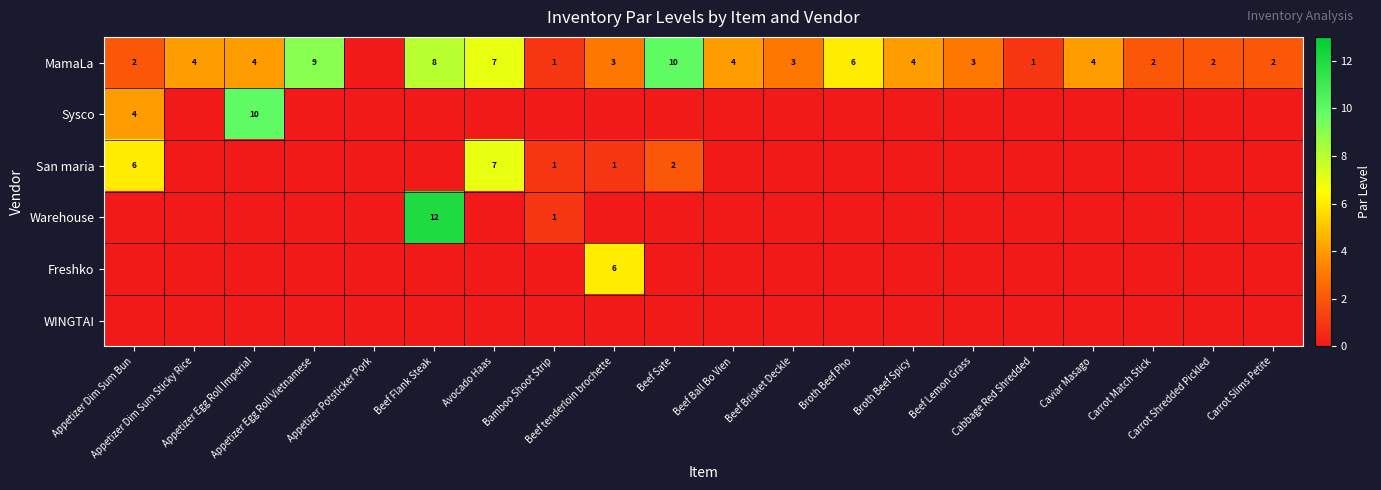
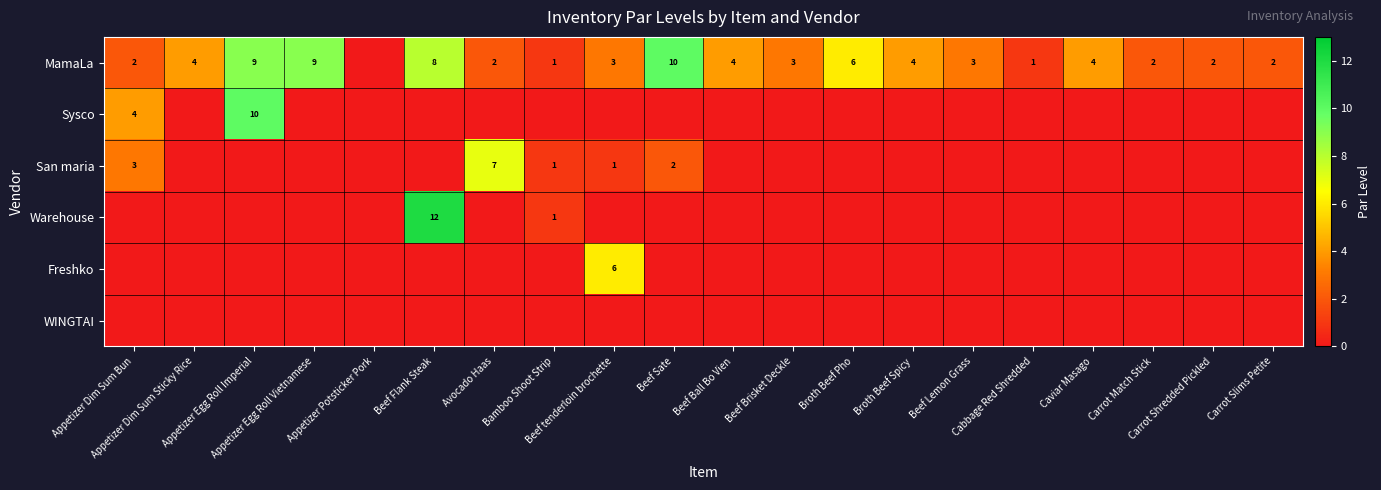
MamaLa, Appetizer Egg Roll Imperial: 4 -> 9
MamaLa, Avocado Haas: 7 -> 2
San maria, Appetizer Dim Sum Bun: 6 -> 3
